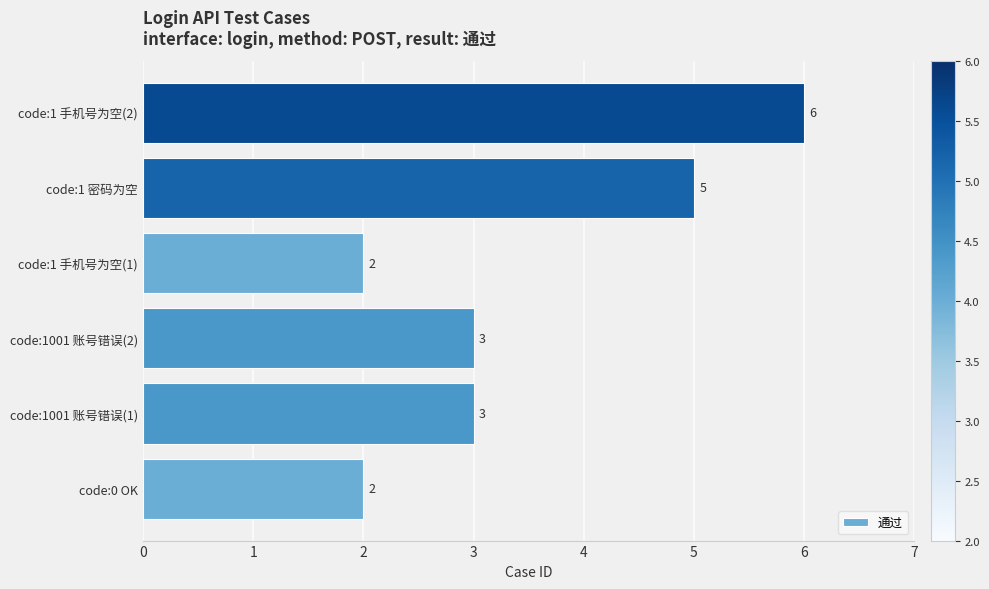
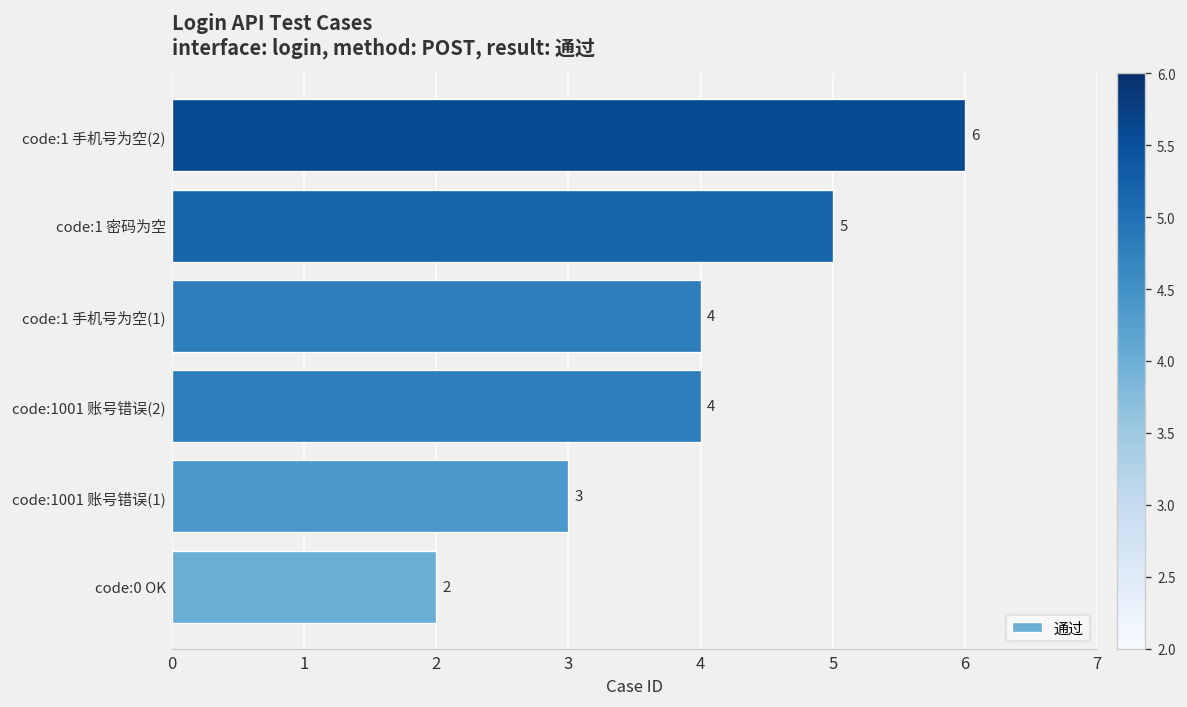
code:1 手机号为空(1): 2 -> 4
code:1001 账号错误(2): 3 -> 4
